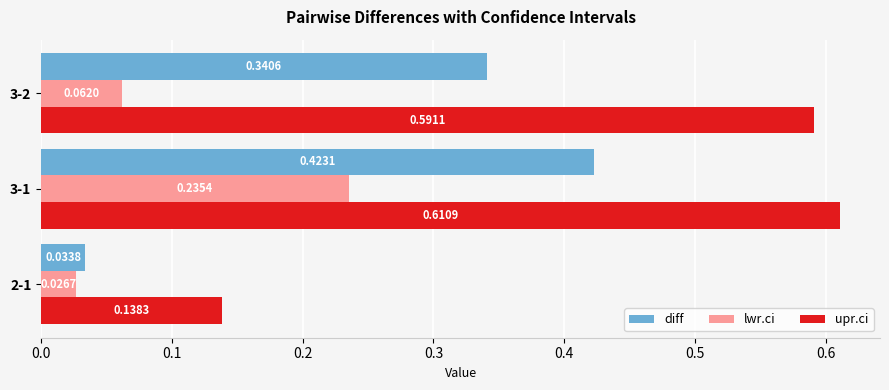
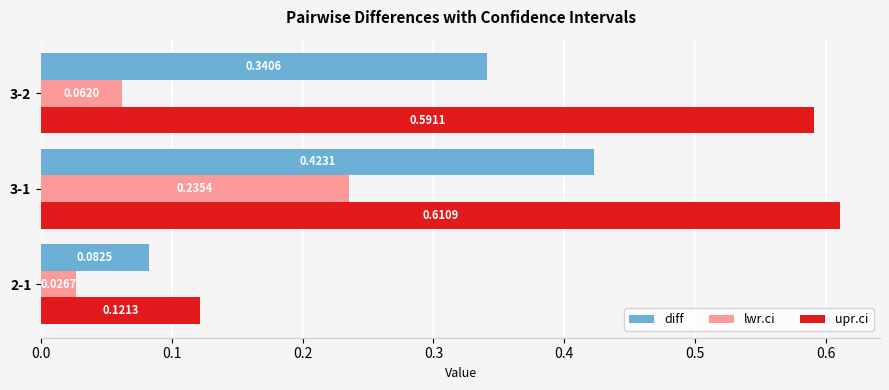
diff, 2-1: 0.0338 -> 0.0825
upr.ci, 2-1: 0.1383 -> 0.1213
